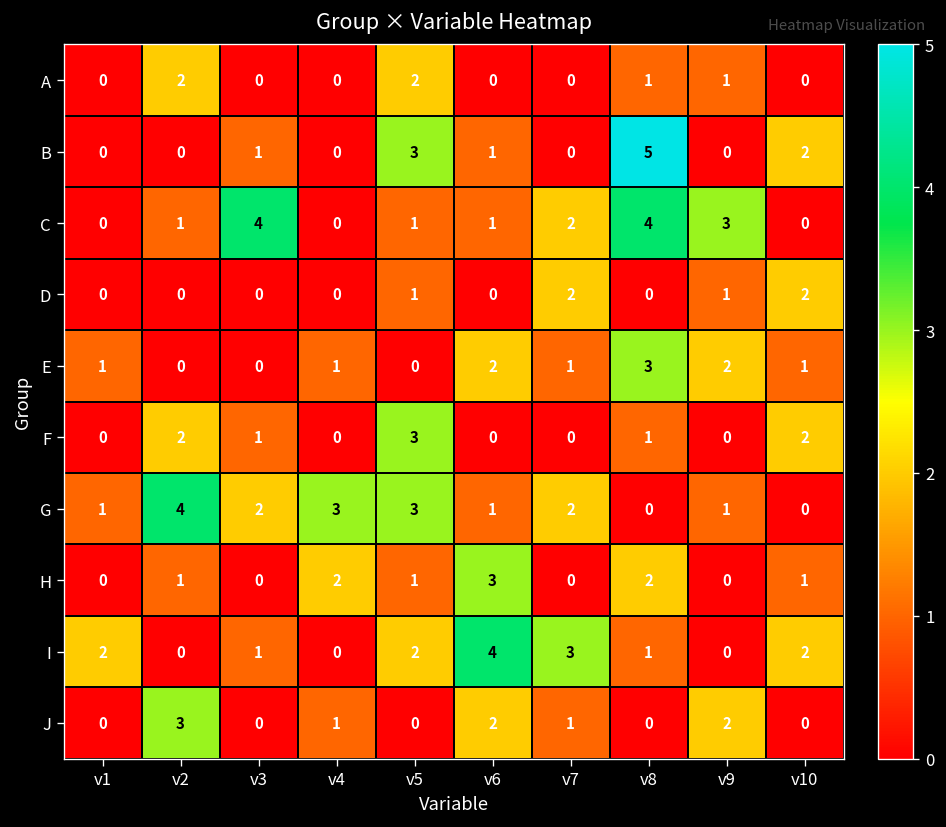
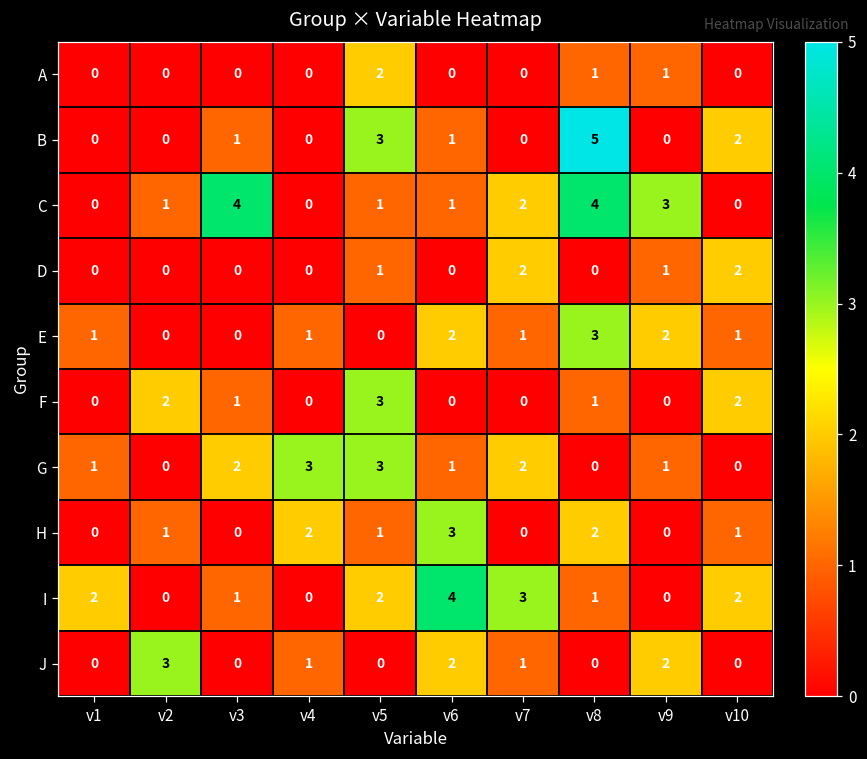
A, v2: 2 -> 0
G, v2: 4 -> 0
